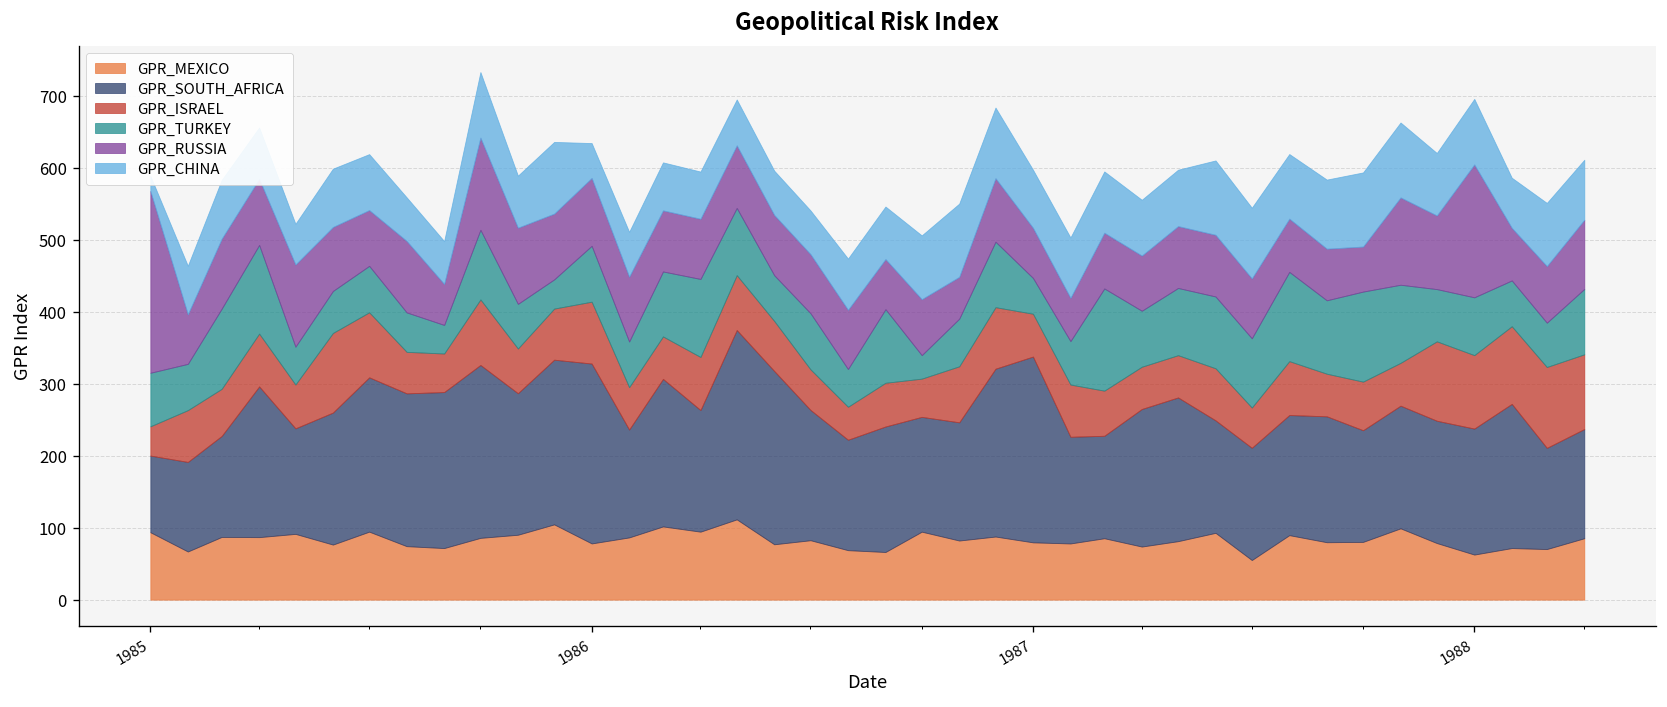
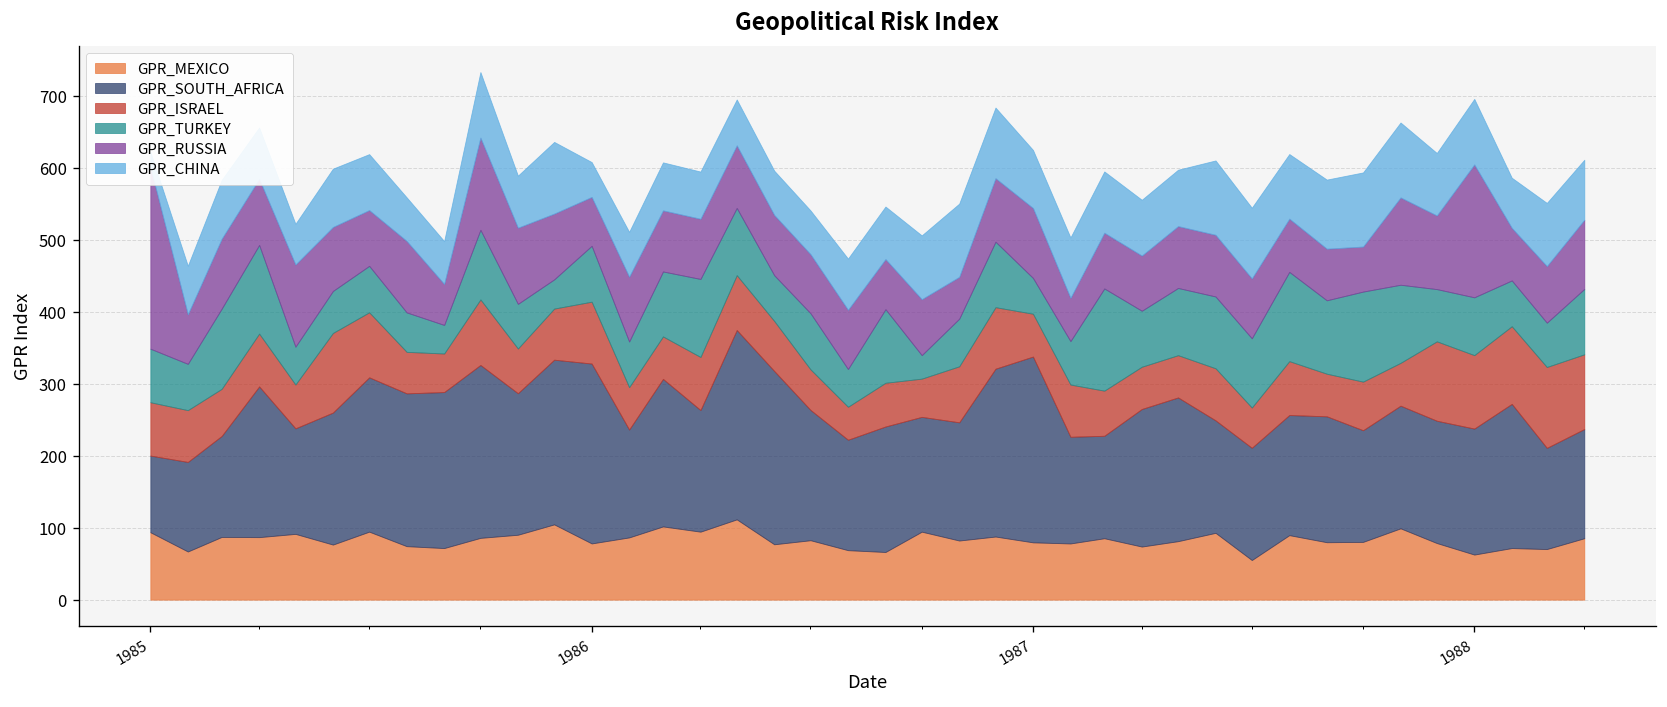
GPR_ISRAEL, 1985: 40 -> 70
GPR_RUSSIA, 1986: 90 -> 70
GPR_RUSSIA, 1987: 70 -> 100
